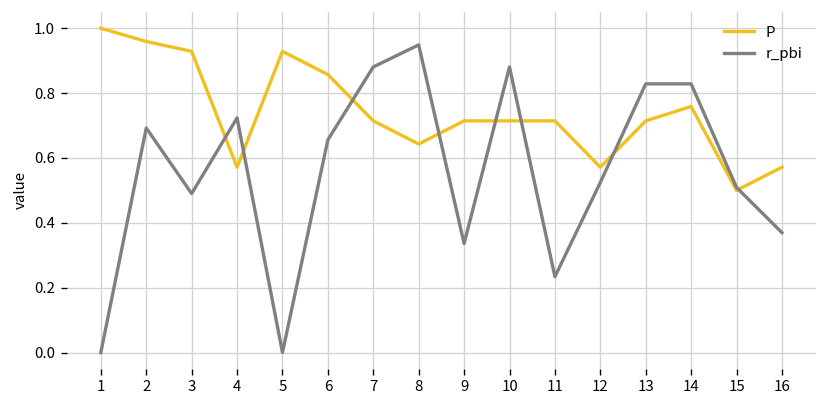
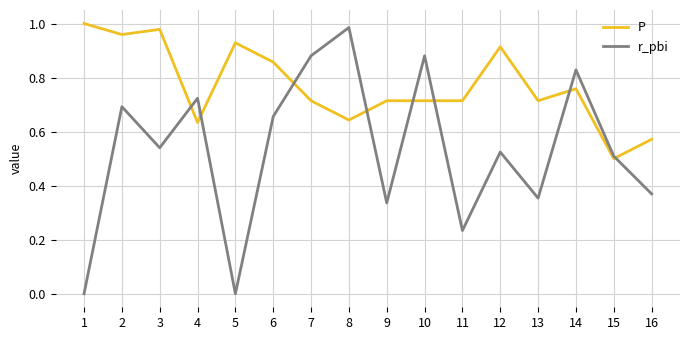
P, 3: 0.93 -> 0.98
r_pbi, 3: 0.49 -> 0.54
P, 4: 0.57 -> 0.63
r_pbi, 8: 0.95 -> 0.99
P, 12: 0.57 -> 0.91
r_pbi, 13: 0.83 -> 0.35
